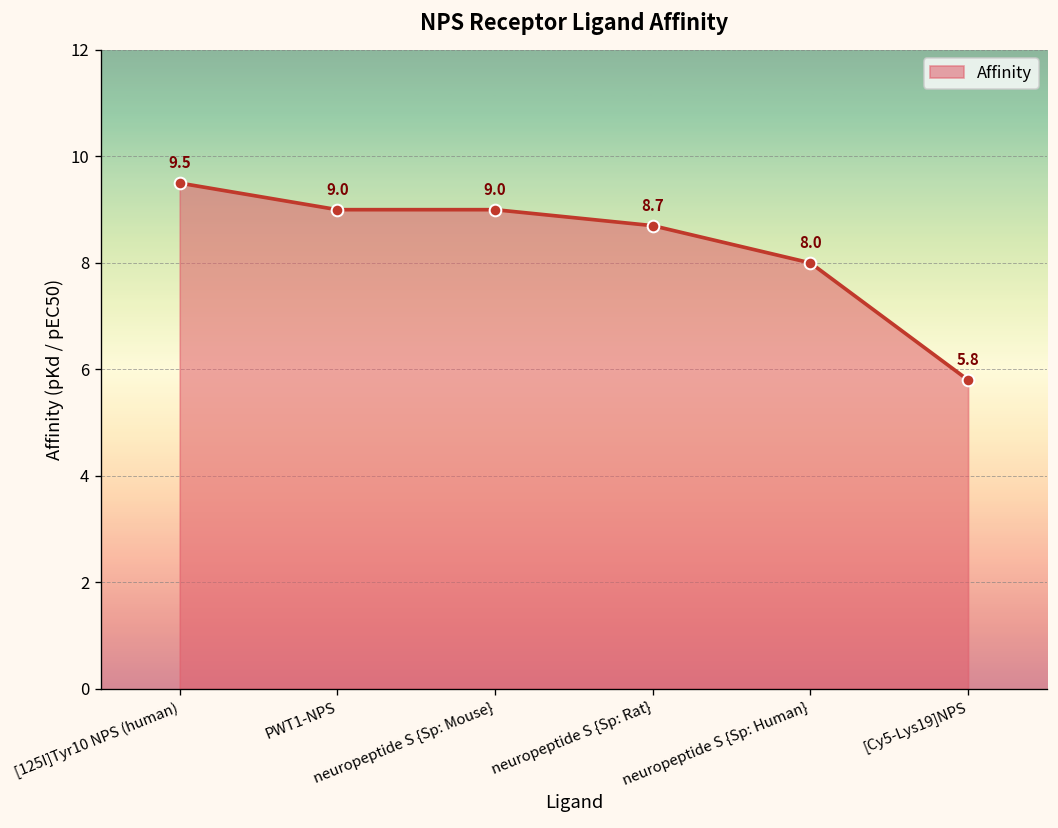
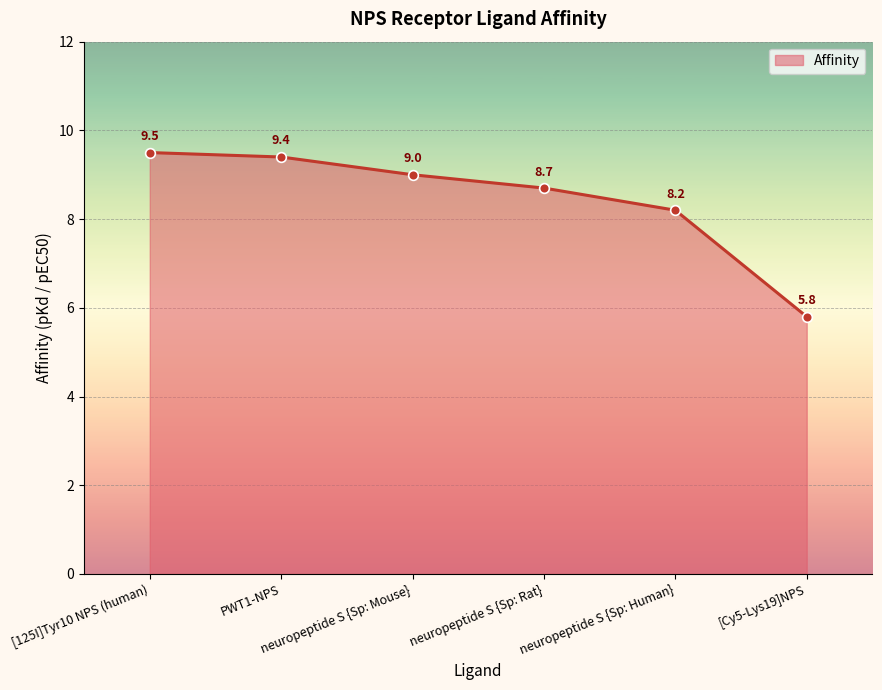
PWT1-NPS: 9.0 -> 9.4
neuropeptide S {Sp: Human}: 8.0 -> 8.2
